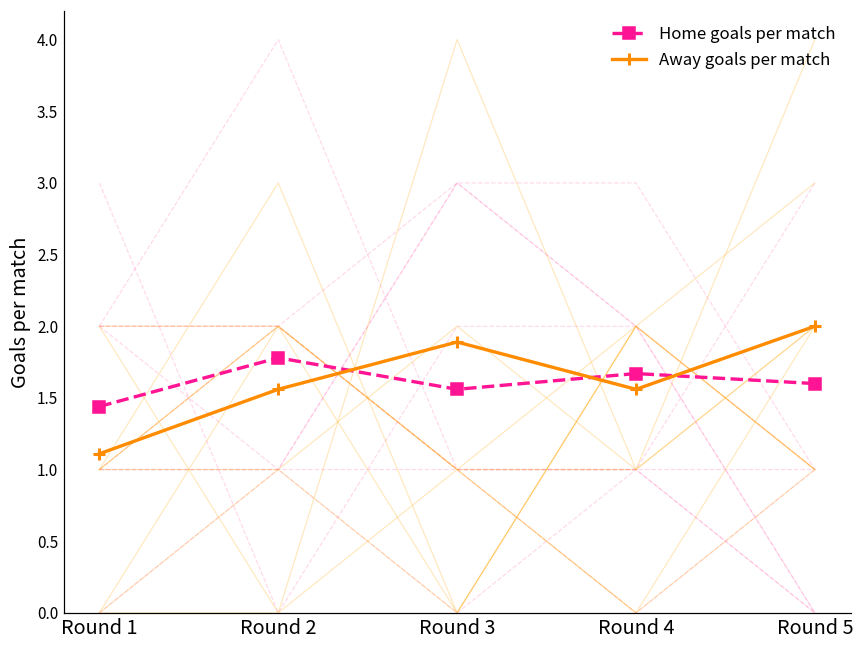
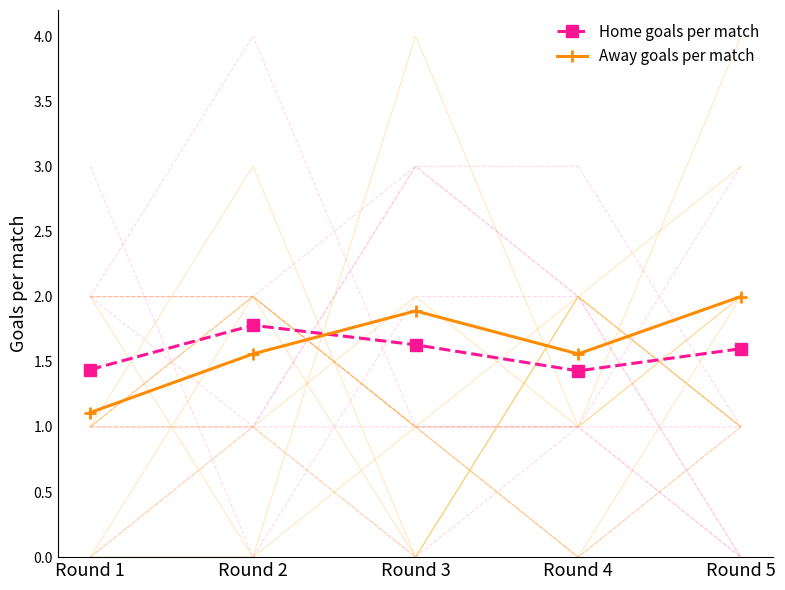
Home goals per match, Round 3: 1.56 -> 1.63
Home goals per match, Round 4: 1.67 -> 1.43
